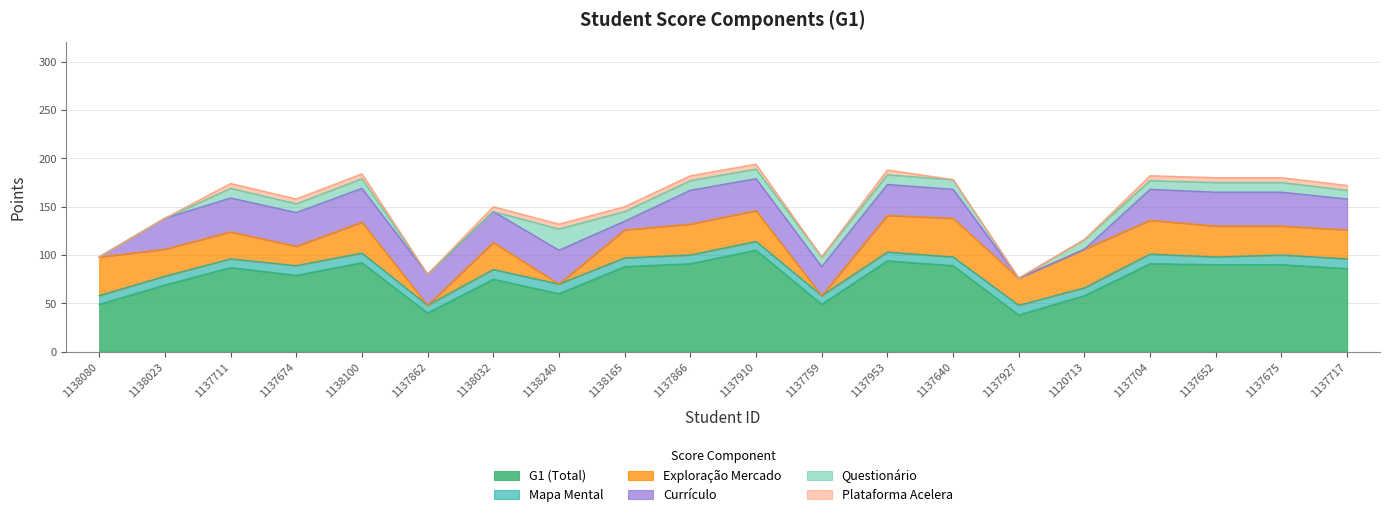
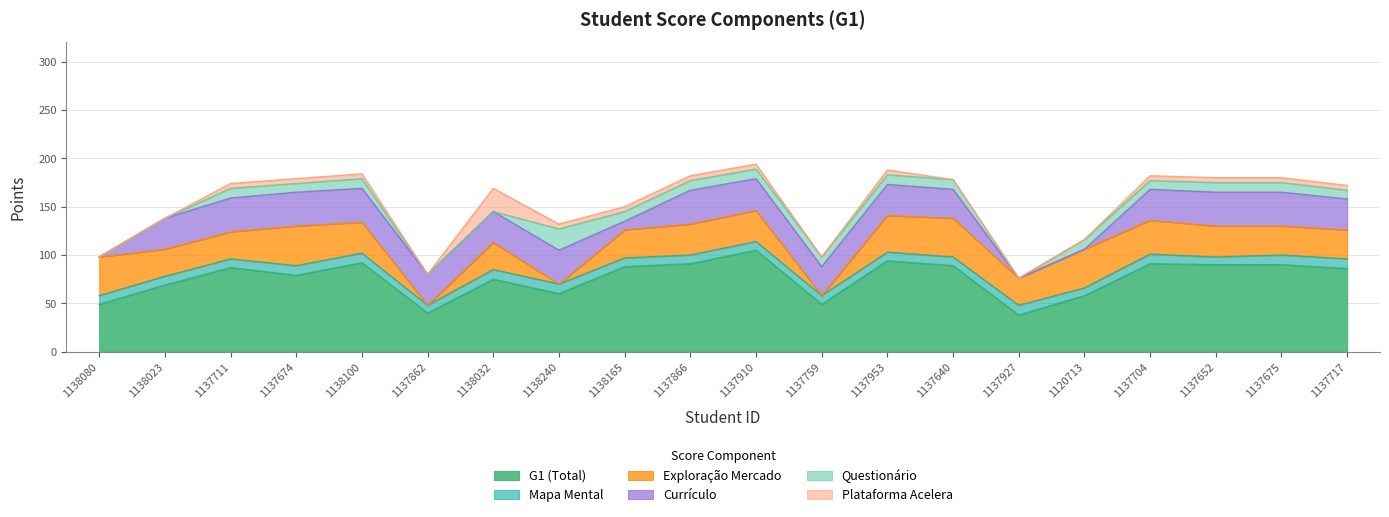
Exploração Mercado, 1137674: 20 -> 40
Plataforma Acelera, 1138032: 10 -> 20
